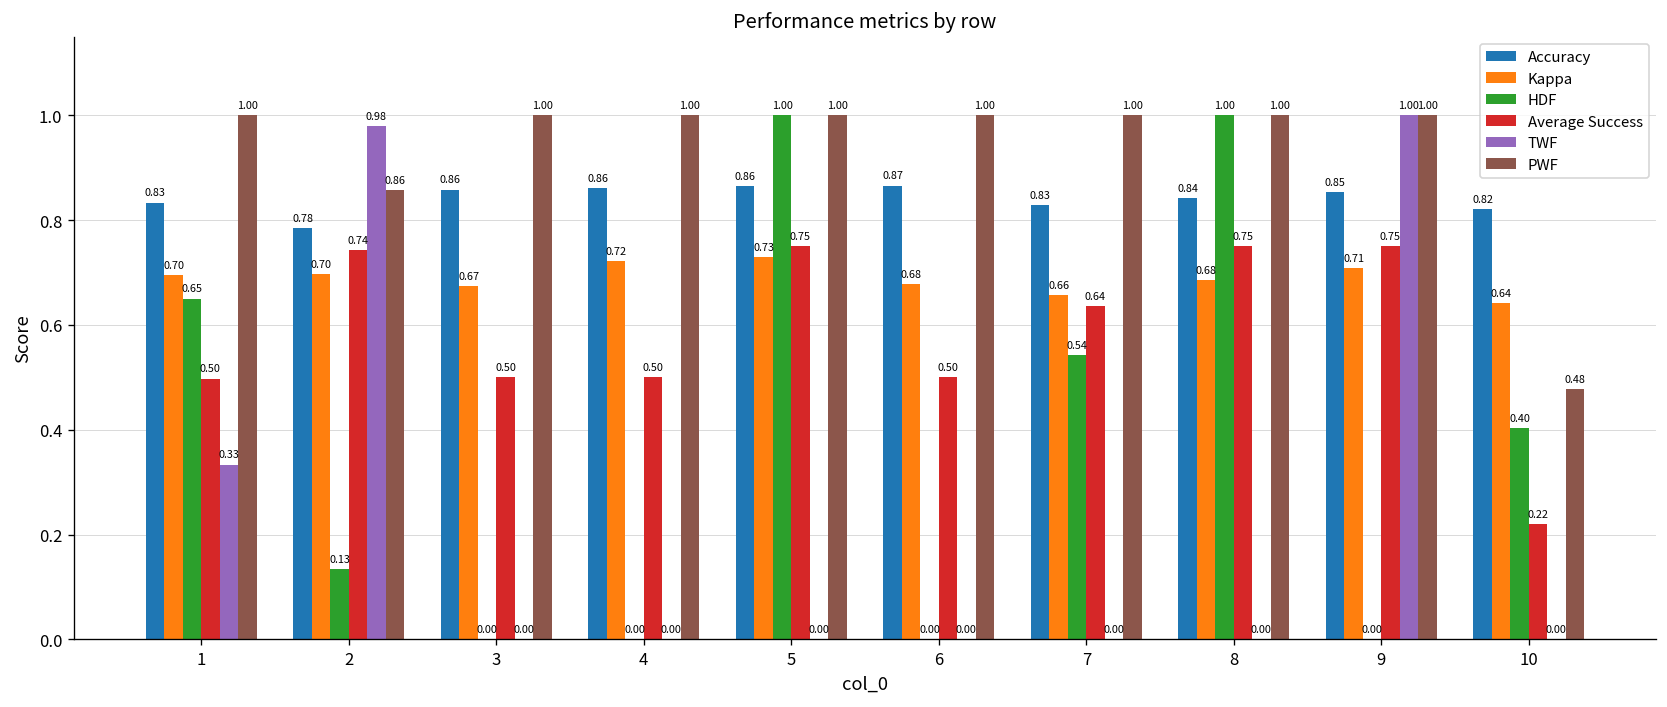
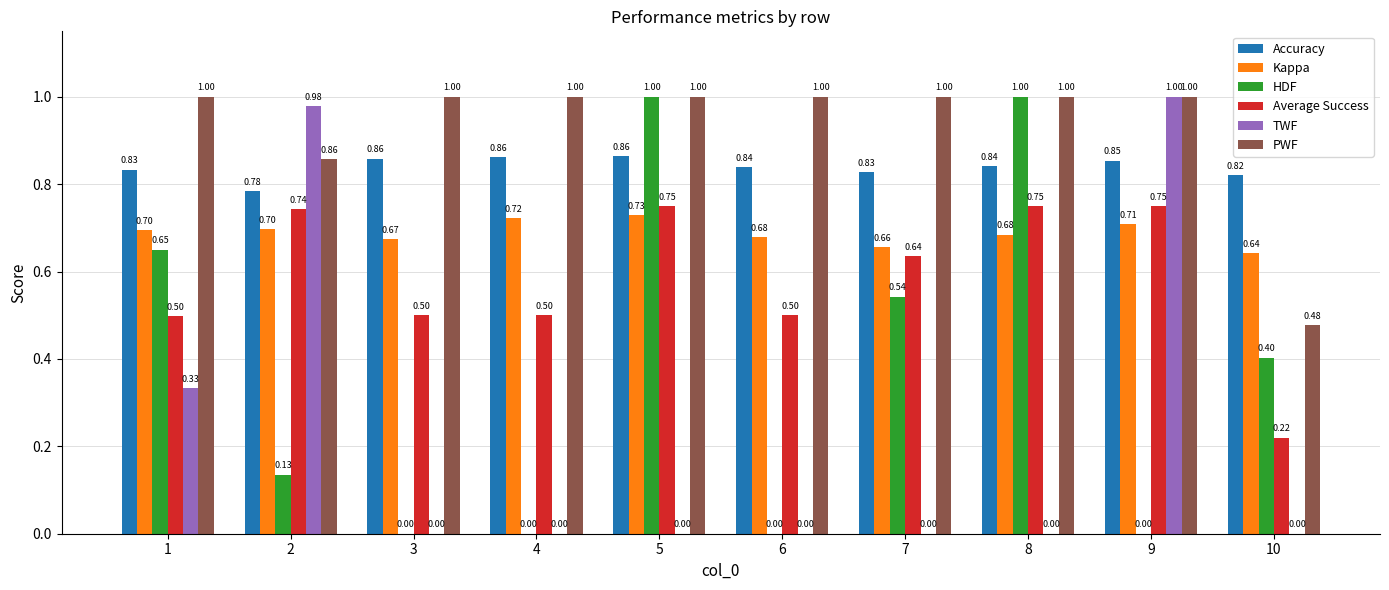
Accuracy, 6: 0.87 -> 0.84
